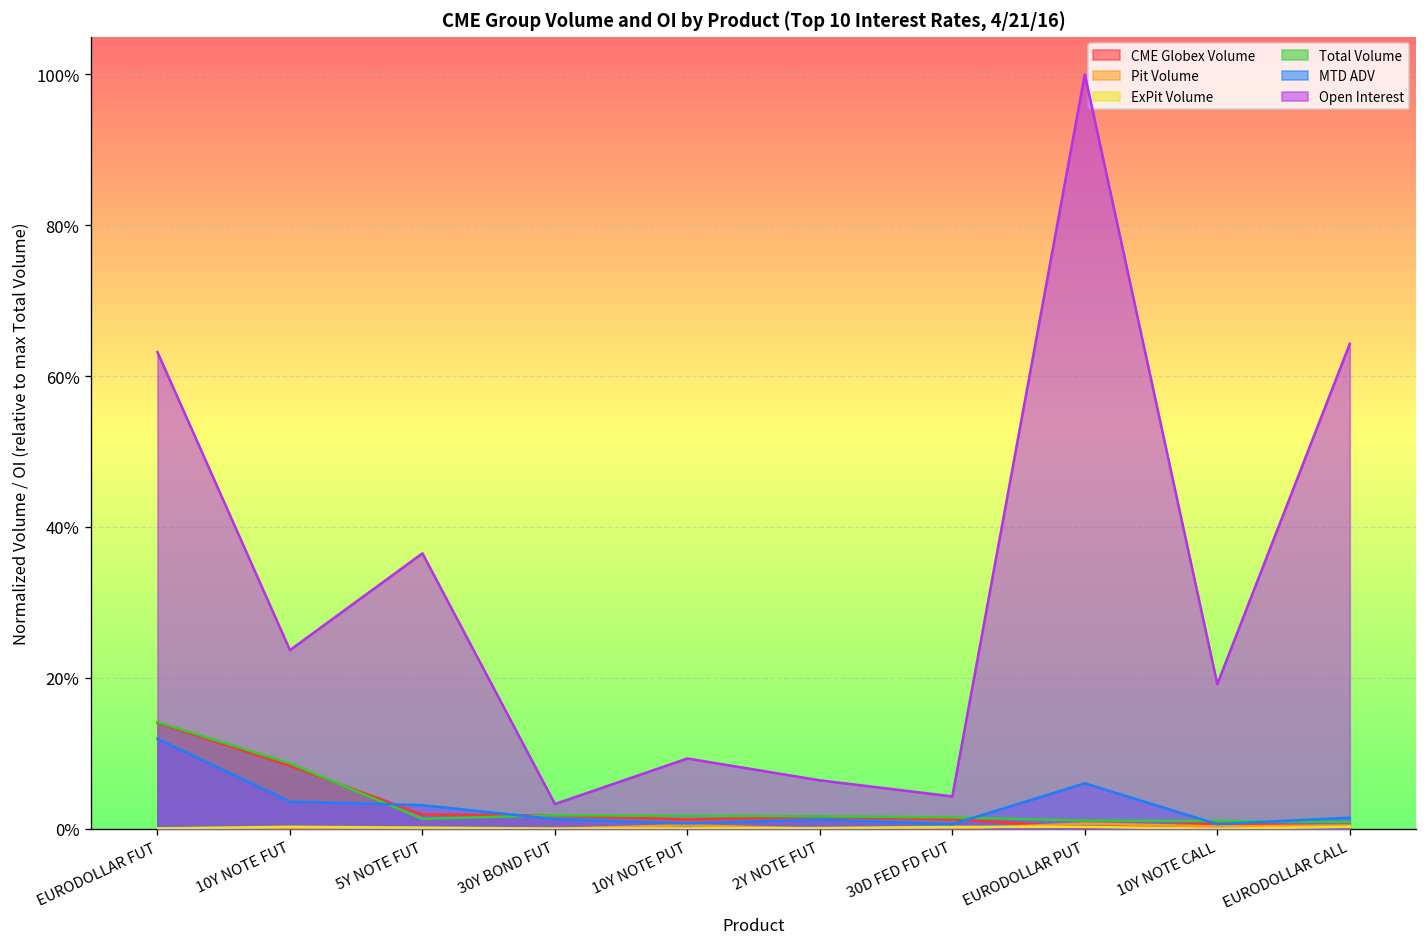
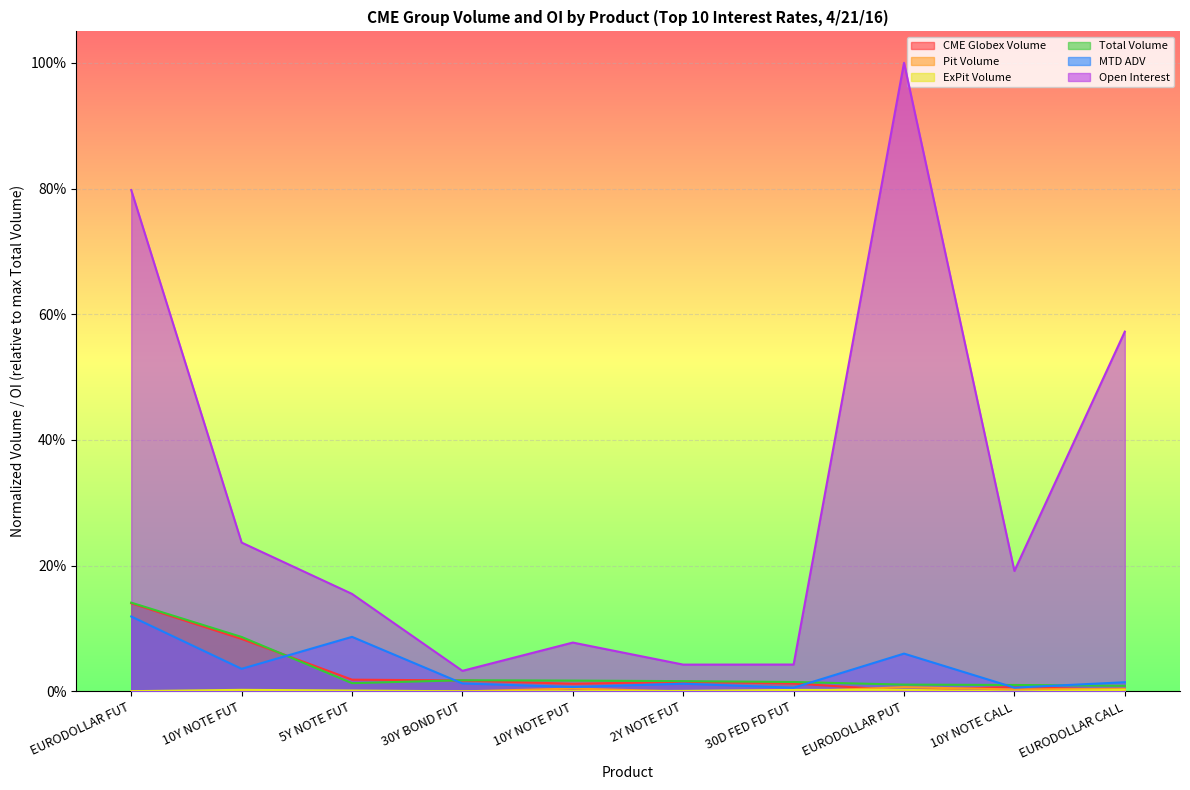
Open Interest, EURODOLLAR FUT: 63% -> 80%
MTD ADV, 5Y NOTE FUT: 3% -> 9%
Open Interest, 5Y NOTE FUT: 37% -> 16%
Open Interest, 10Y NOTE PUT: 9% -> 8%
Open Interest, 2Y NOTE FUT: 6% -> 4%
Open Interest, EURODOLLAR CALL: 64% -> 57%
